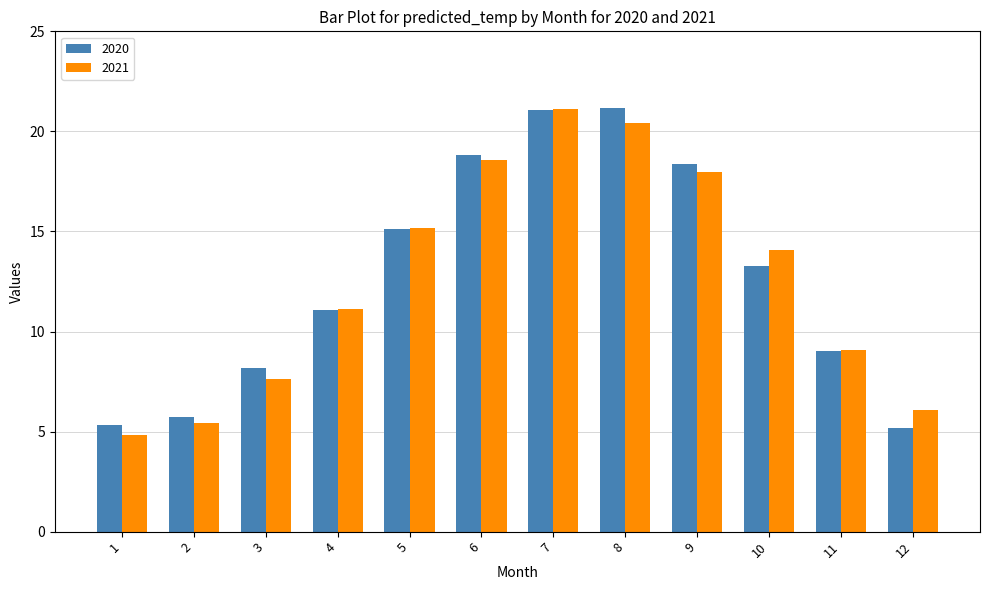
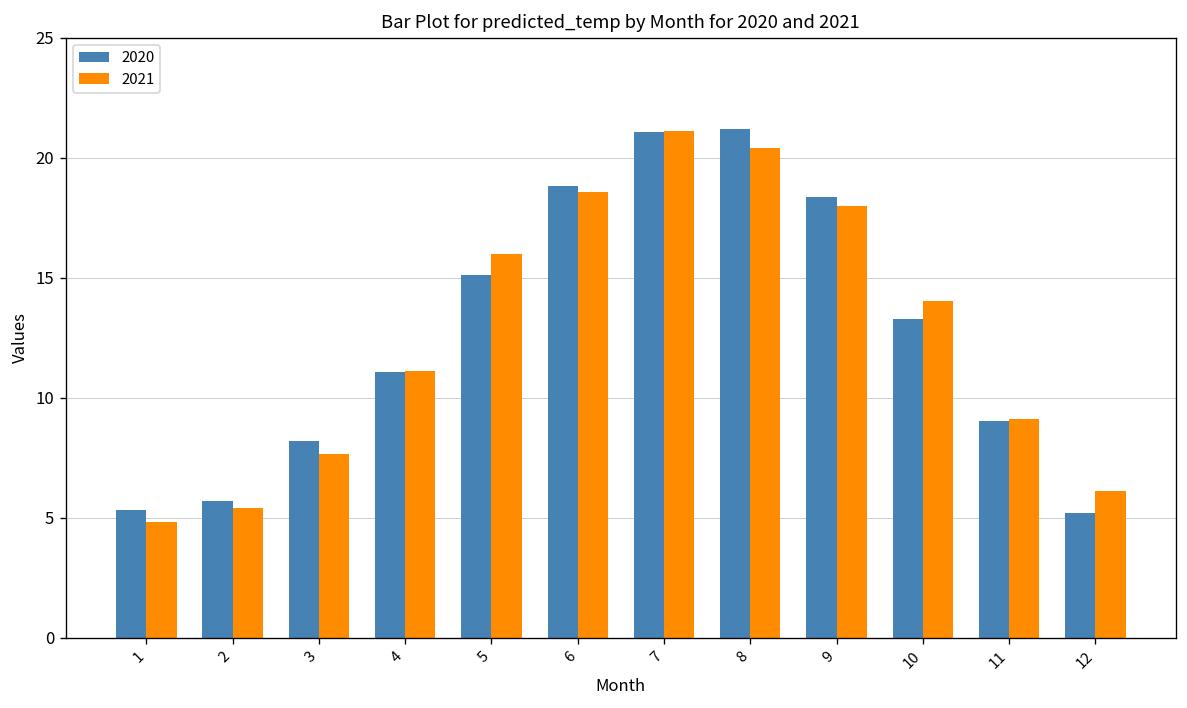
2021, 5: 15.2 -> 16.0
